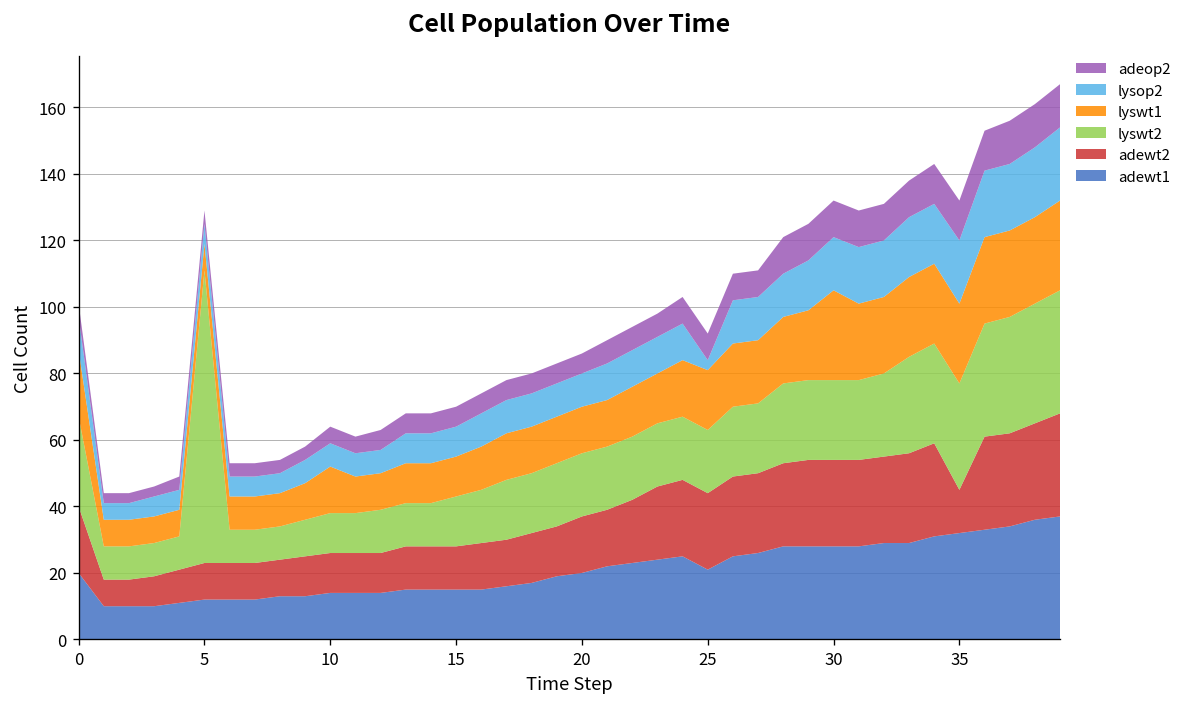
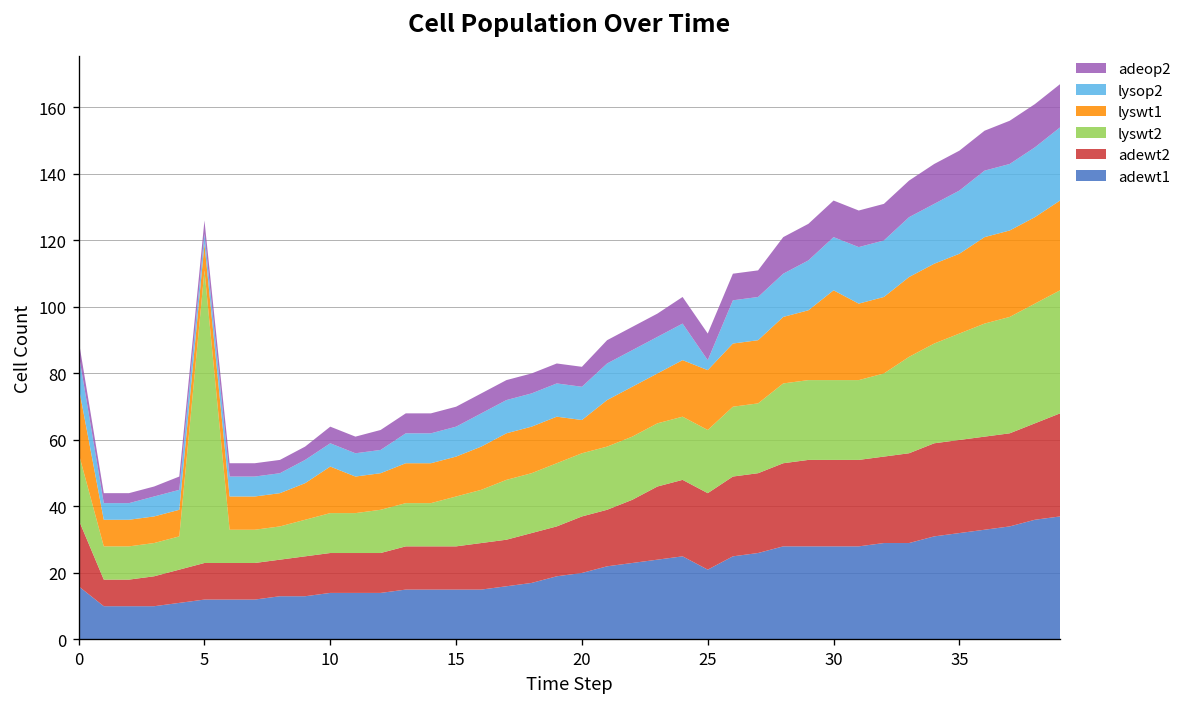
adewt1, 0: 20 -> 16
lyswt2, 0: 27 -> 20
lysop2, 5: 6 -> 3
lyswt1, 20: 14 -> 10
adewt2, 35: 13 -> 28
